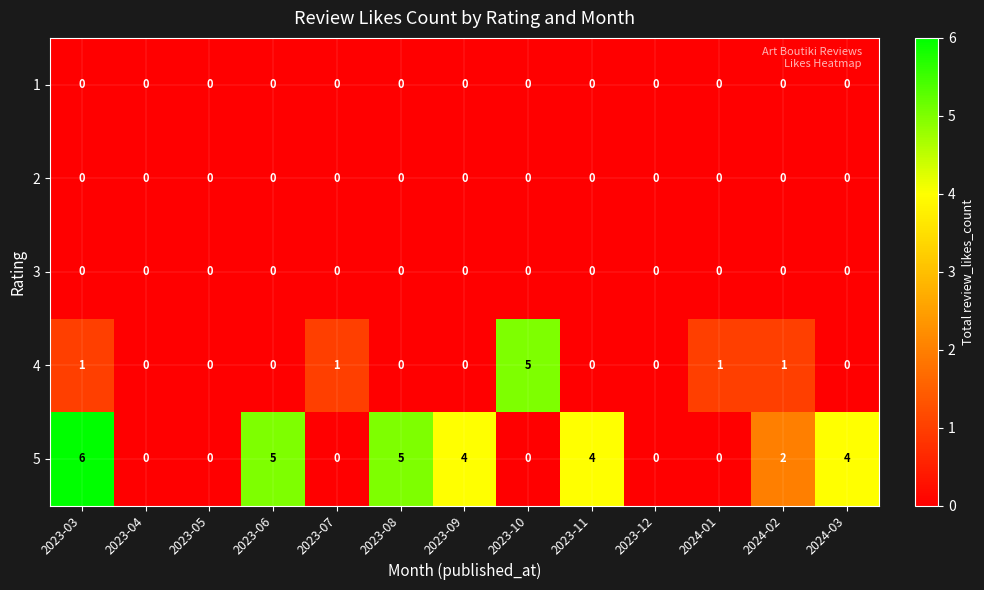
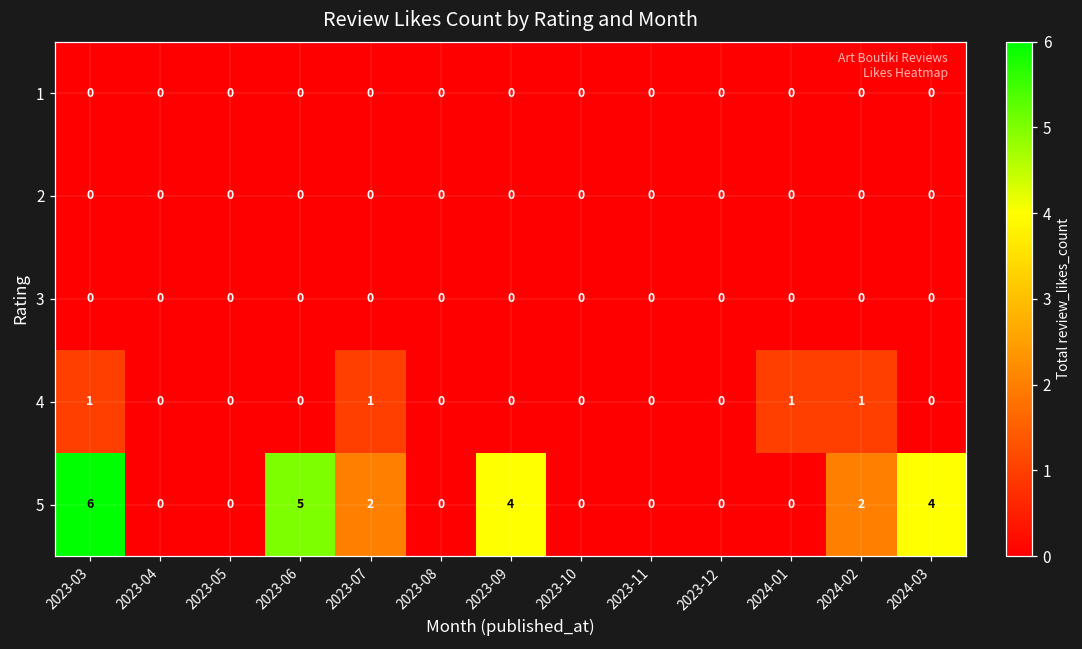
4, 2023-10: 5 -> 0
5, 2023-07: 0 -> 2
5, 2023-08: 5 -> 0
5, 2023-11: 4 -> 0
